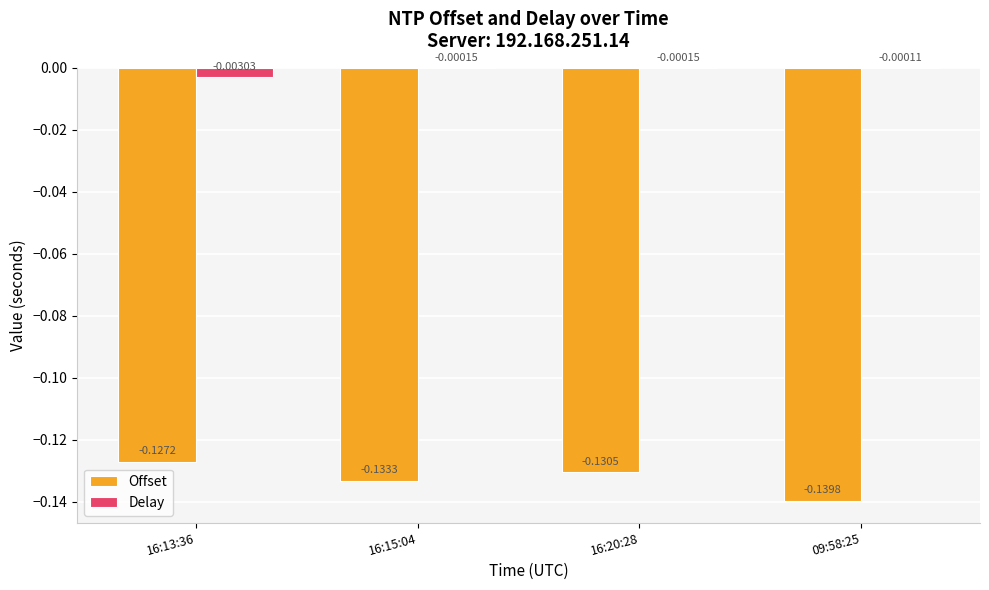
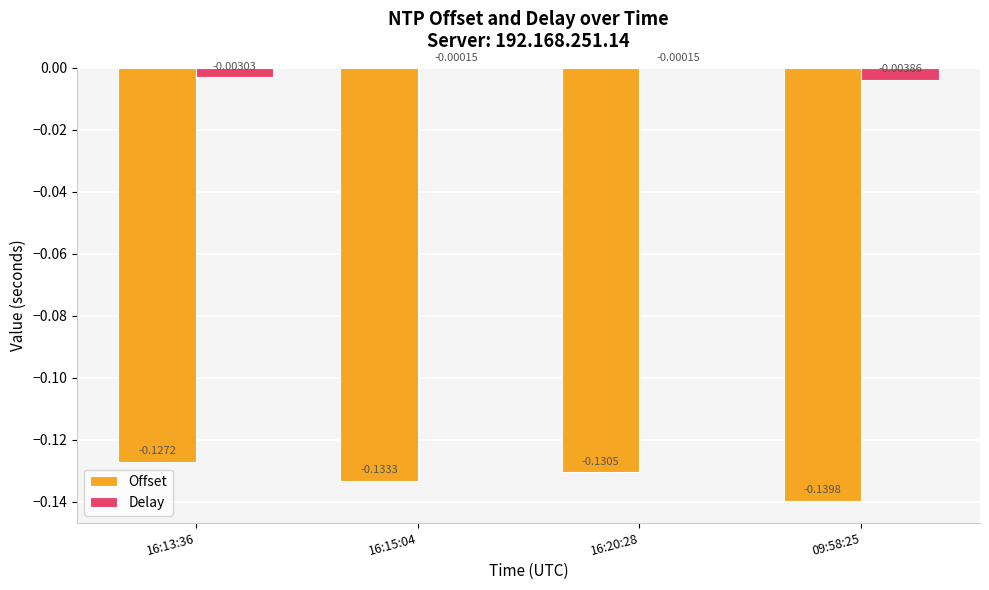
Delay, 09:58:25: -0.00011 -> -0.00386
